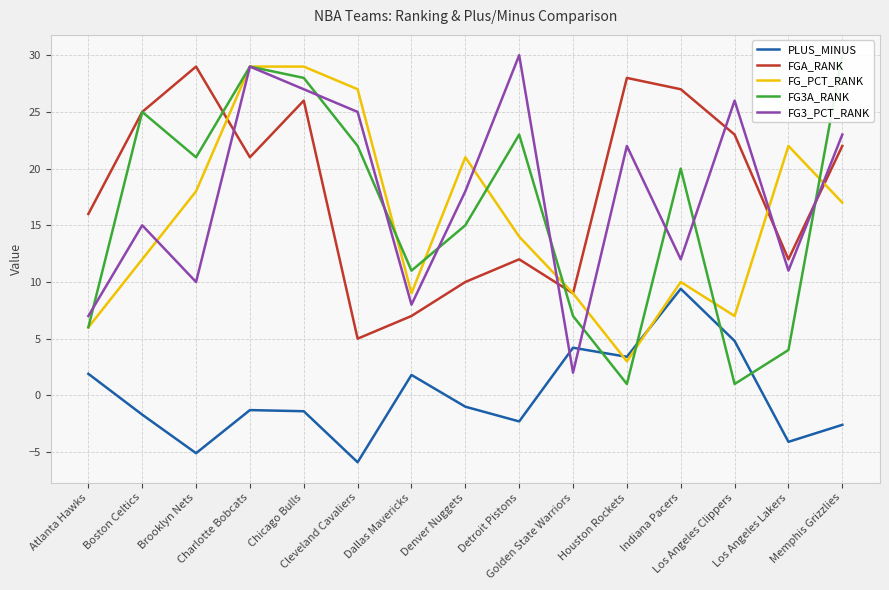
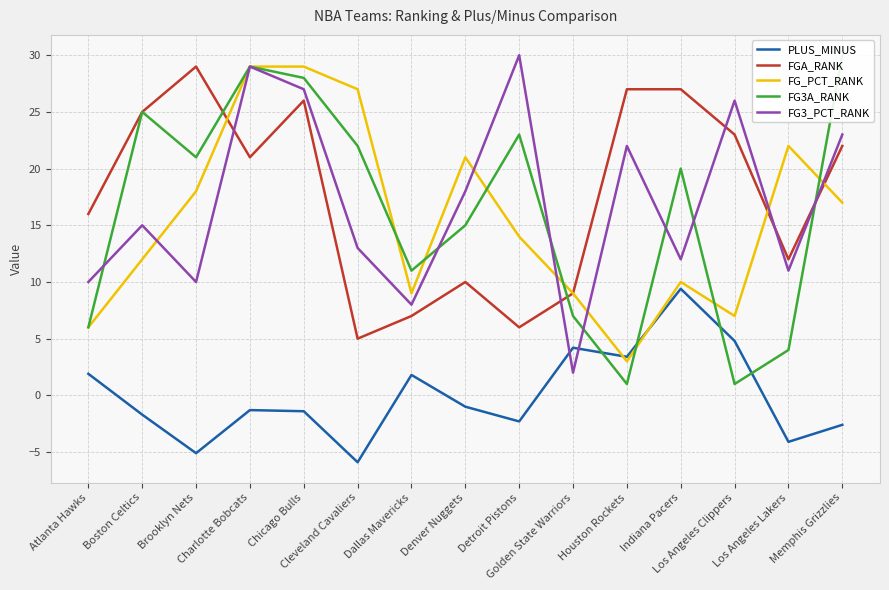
FG3_PCT_RANK, Atlanta Hawks: 7 -> 10
FG3_PCT_RANK, Cleveland Cavaliers: 25 -> 13
FGA_RANK, Detroit Pistons: 12 -> 6
FGA_RANK, Houston Rockets: 28 -> 27
